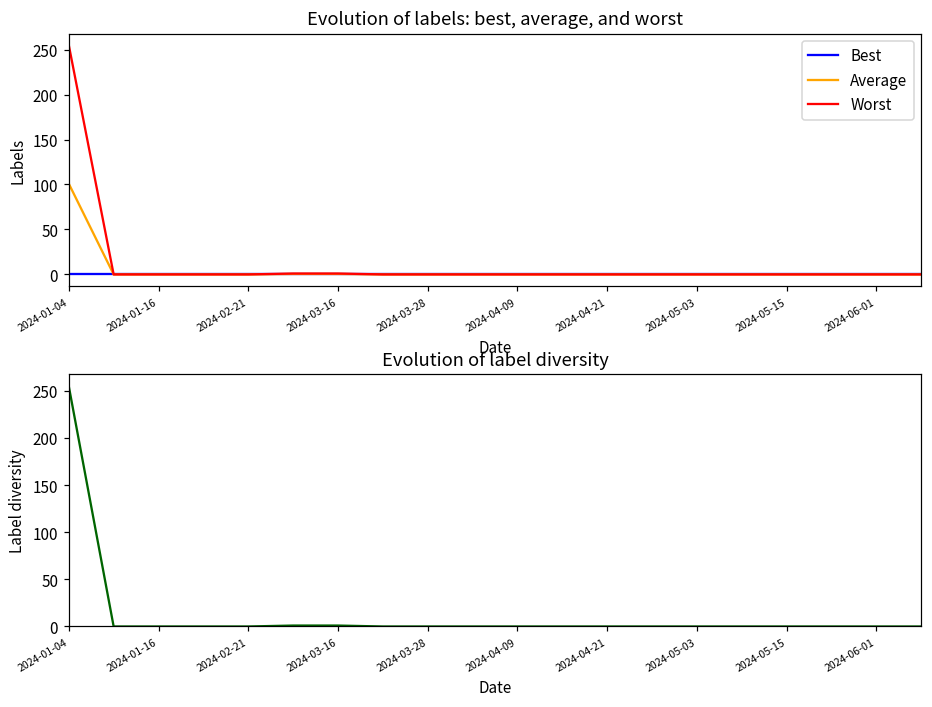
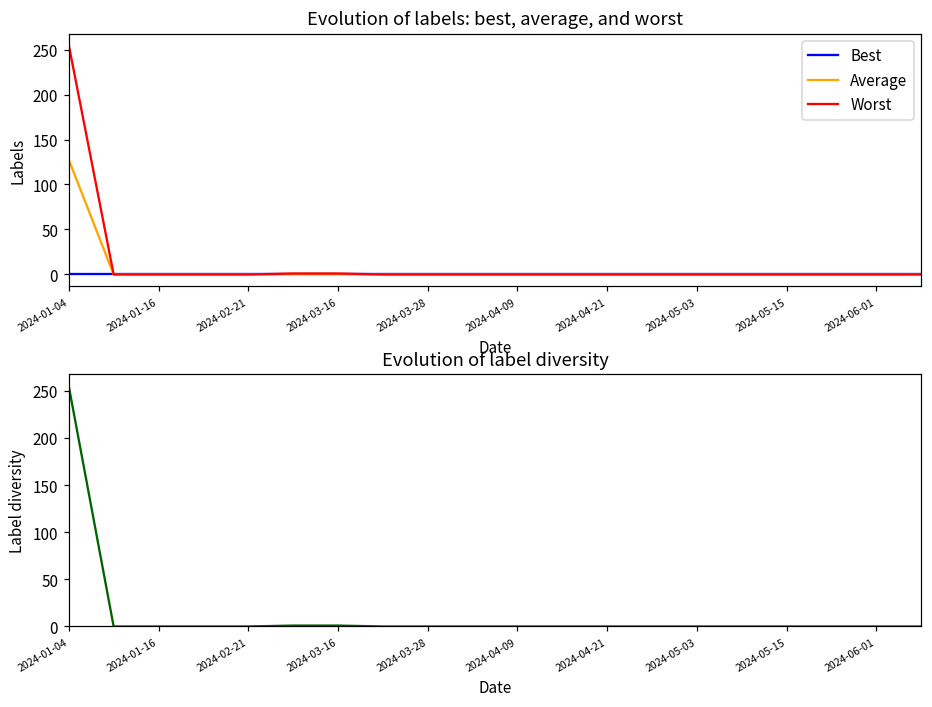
Evolution of labels: best, average, and worst, Average, 2024-01-04: 100 -> 130
